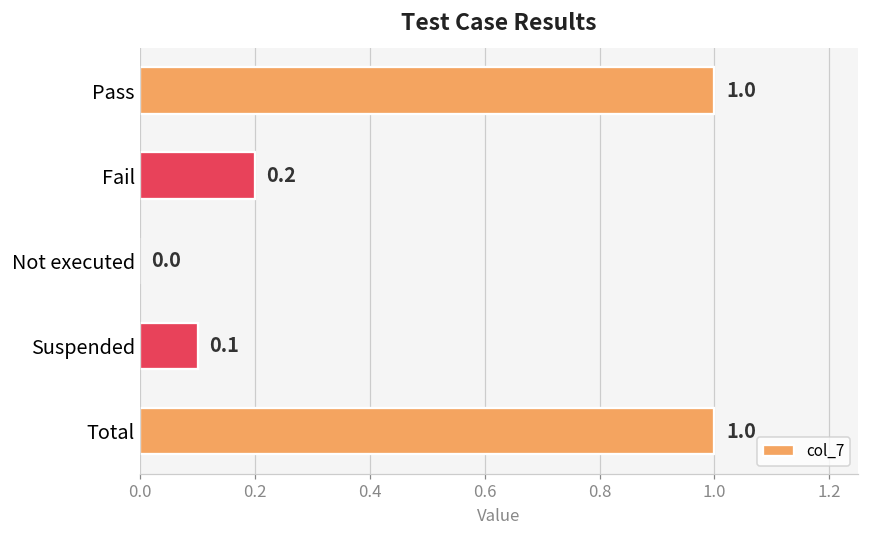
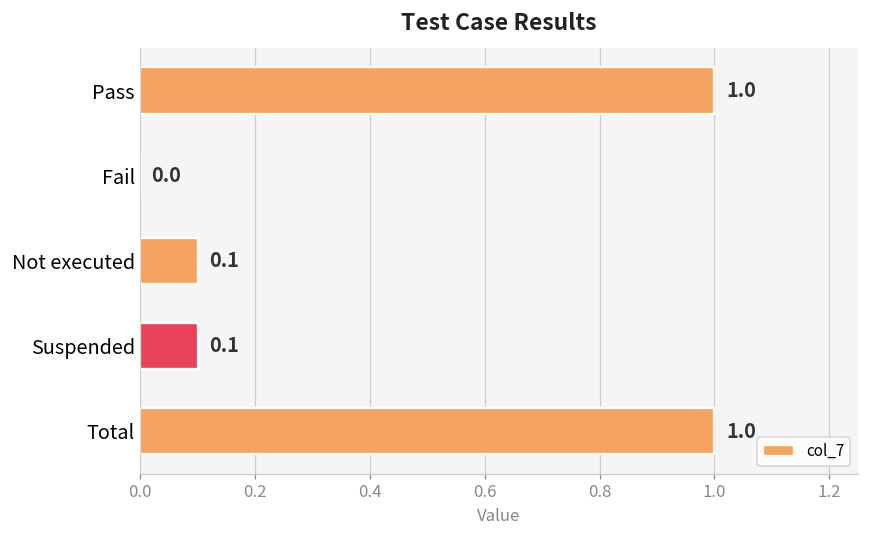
Fail: 0.2 -> 0.0
Not executed: 0.0 -> 0.1
